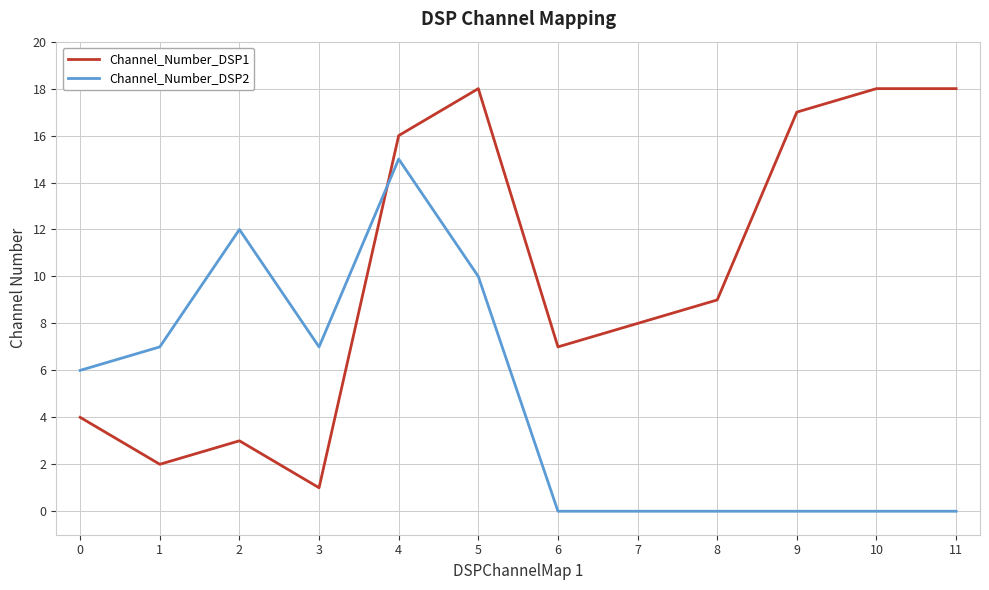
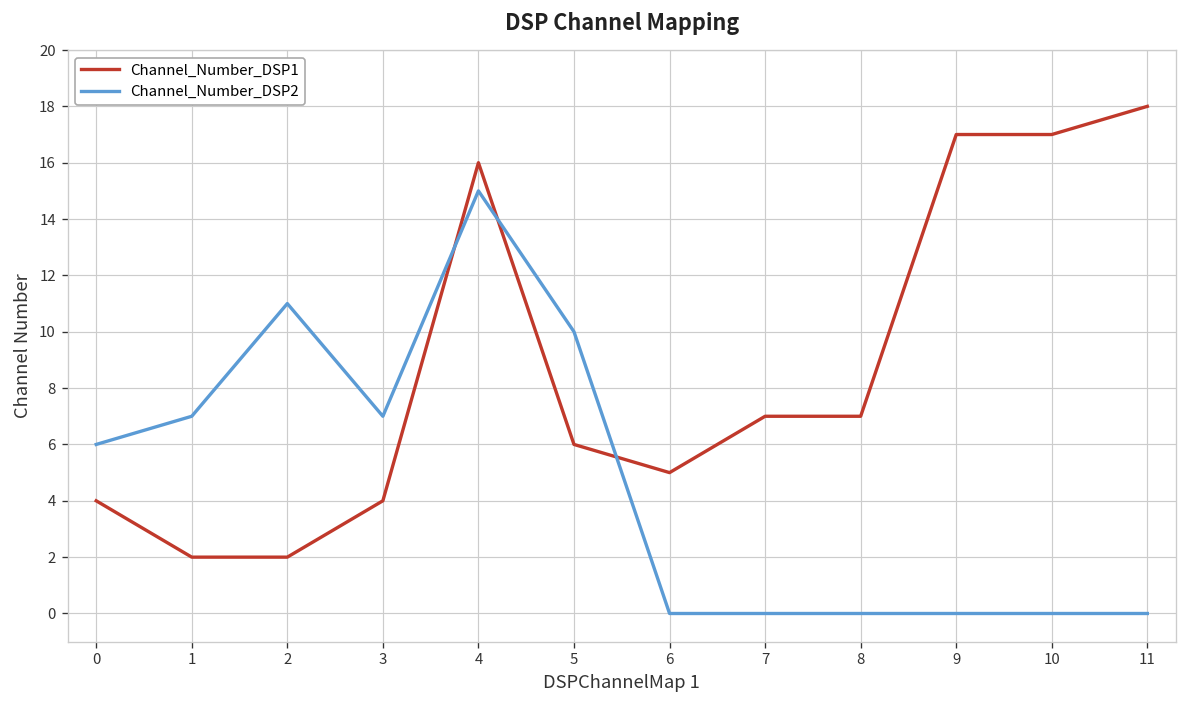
Channel_Number_DSP1, 2: 3 -> 2
Channel_Number_DSP2, 2: 12 -> 11
Channel_Number_DSP1, 3: 1 -> 4
Channel_Number_DSP1, 5: 18 -> 6
Channel_Number_DSP1, 6: 7 -> 5
Channel_Number_DSP1, 7: 8 -> 7
Channel_Number_DSP1, 8: 9 -> 7
Channel_Number_DSP1, 10: 18 -> 17
